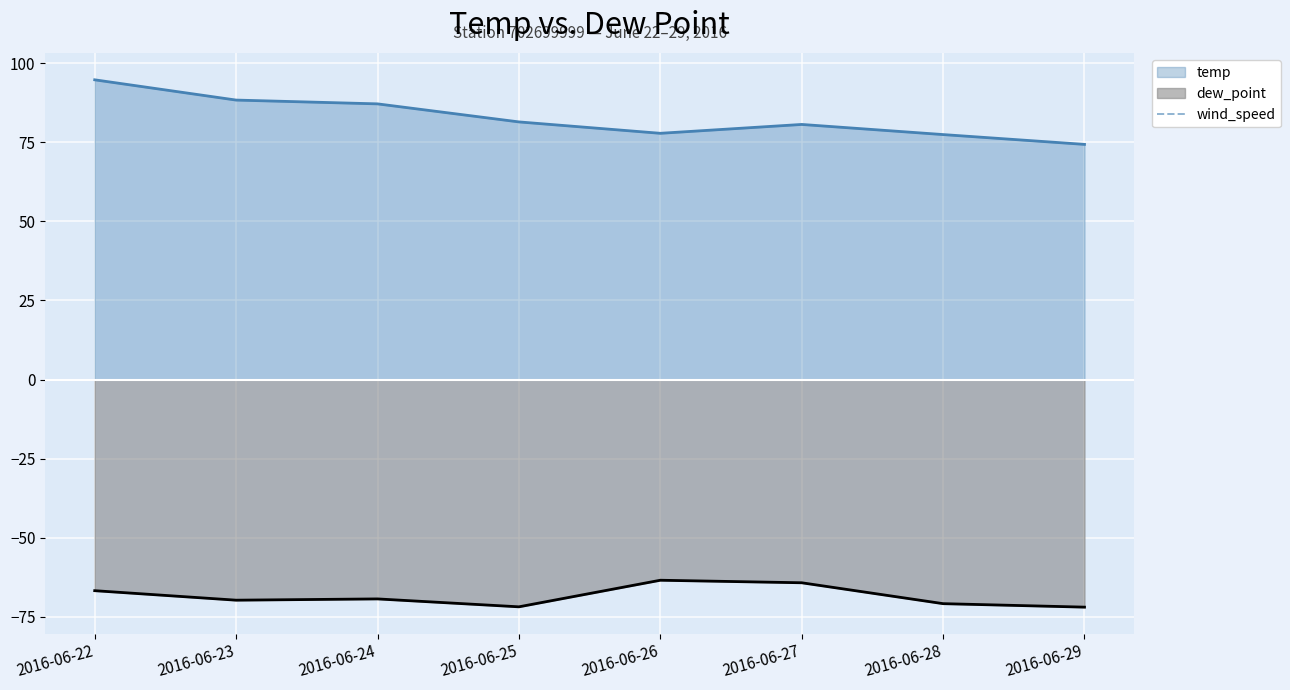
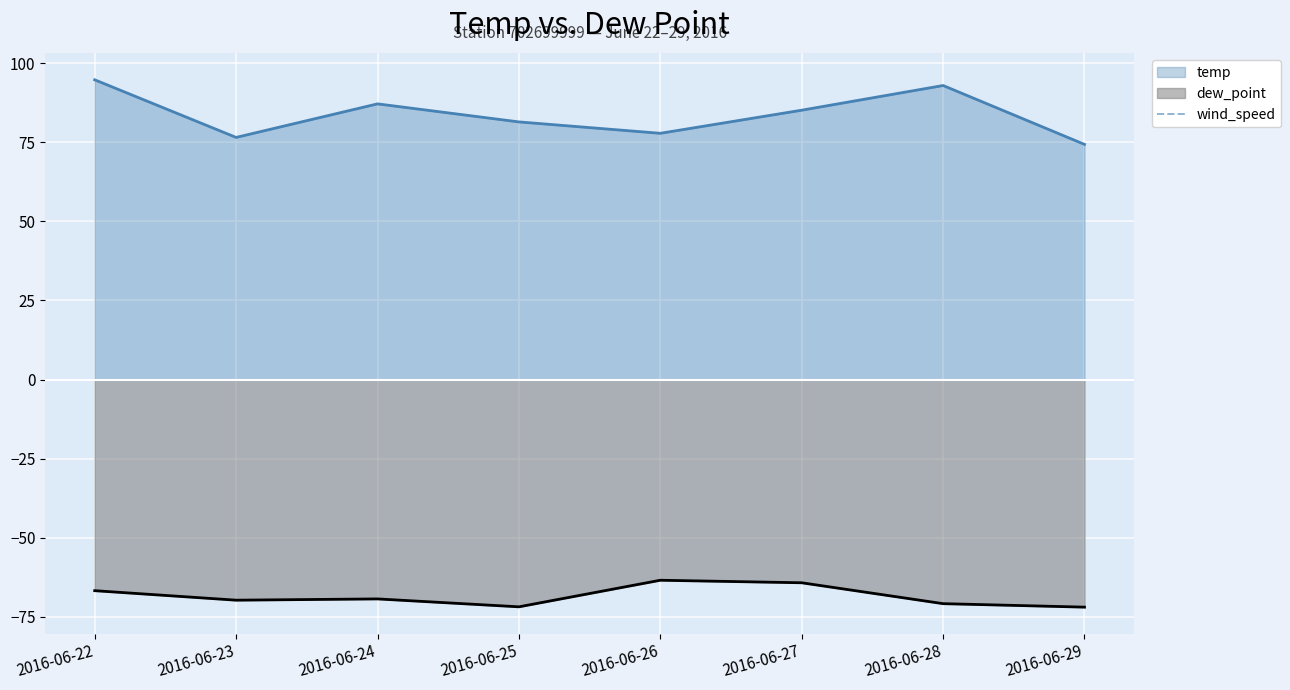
temp, 2016-06-23: 88 -> 77
temp, 2016-06-27: 81 -> 85
temp, 2016-06-28: 77 -> 93
